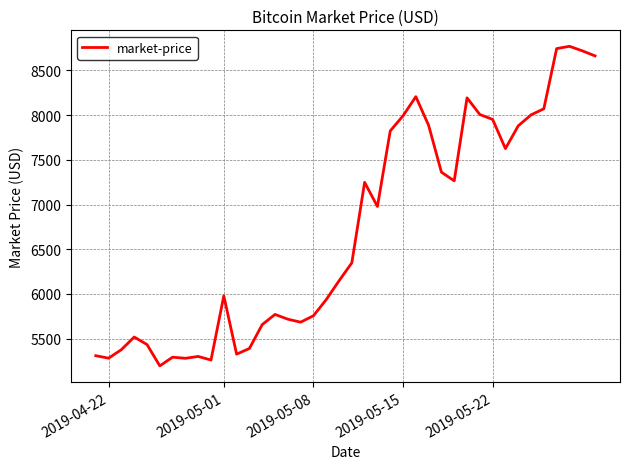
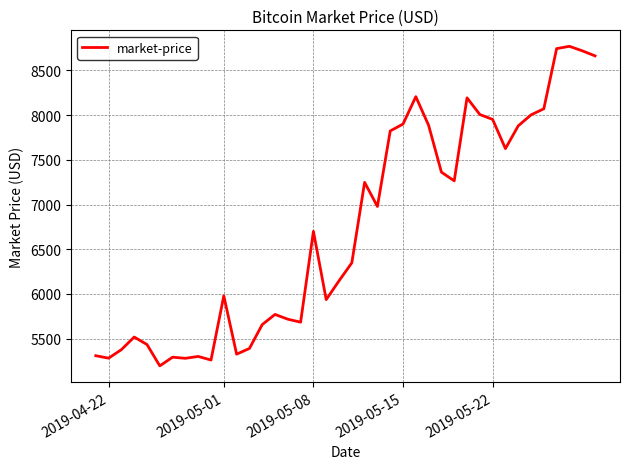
2019-05-08: 5800 -> 6700
2019-05-15: 8000 -> 7900
